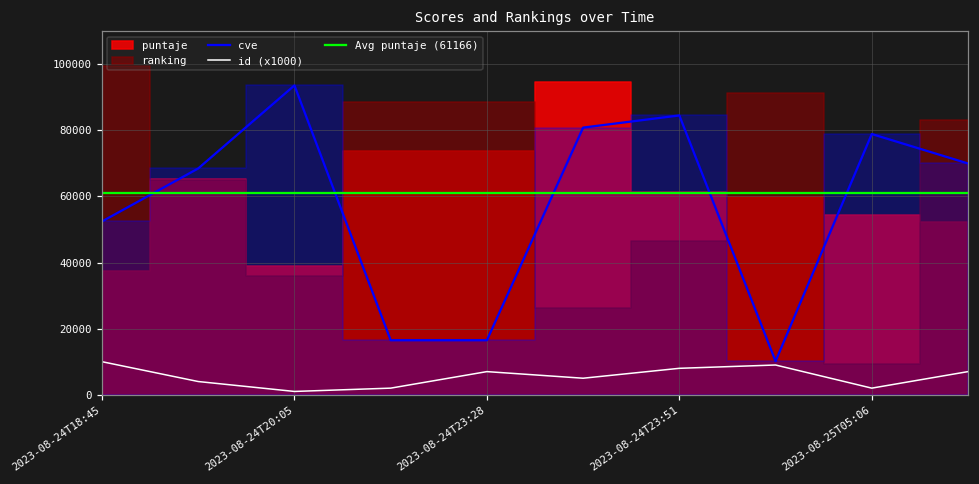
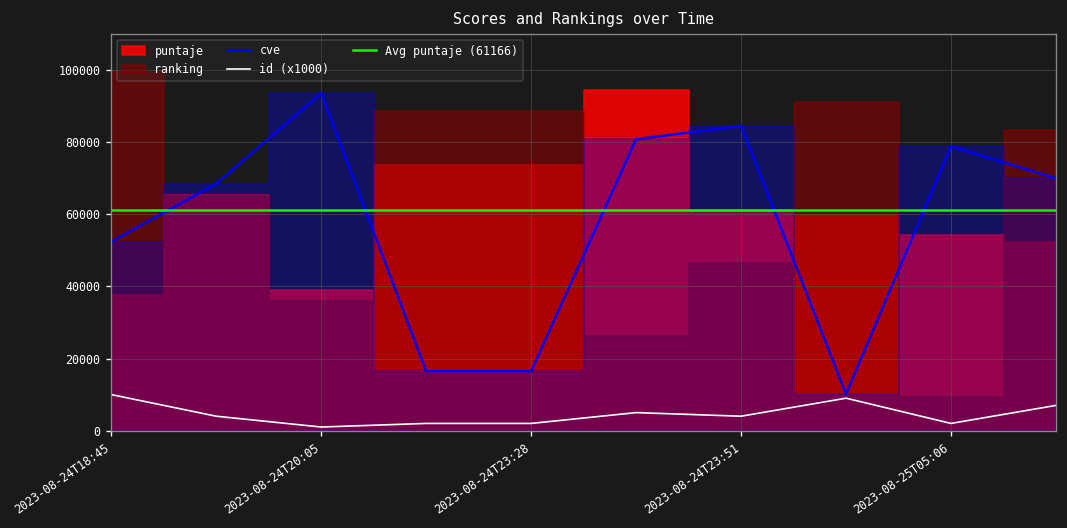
id (x1000), 2023-08-24T23:28: 7000 -> 2000
id (x1000), 2023-08-24T23:51: 8000 -> 4000
